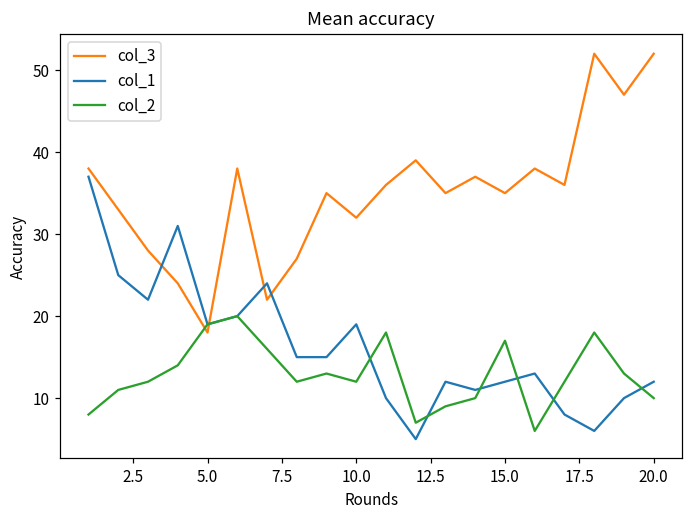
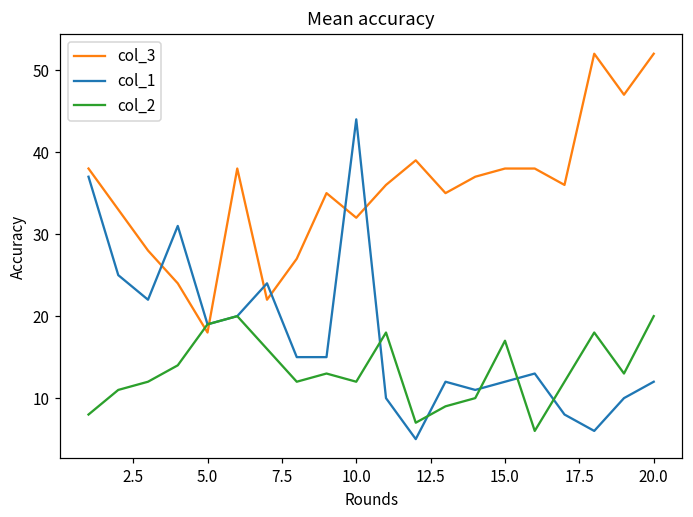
col_1, 10.0: 19 -> 44
col_3, 15.0: 35 -> 38
col_2, 20.0: 10 -> 20
